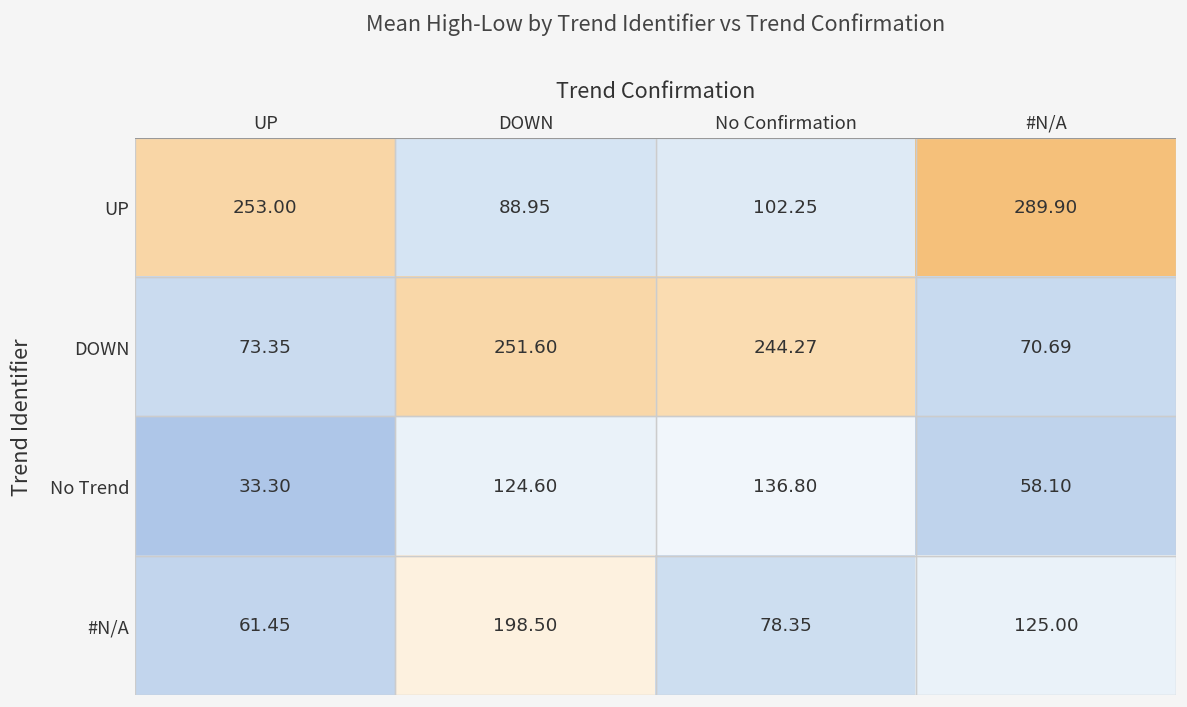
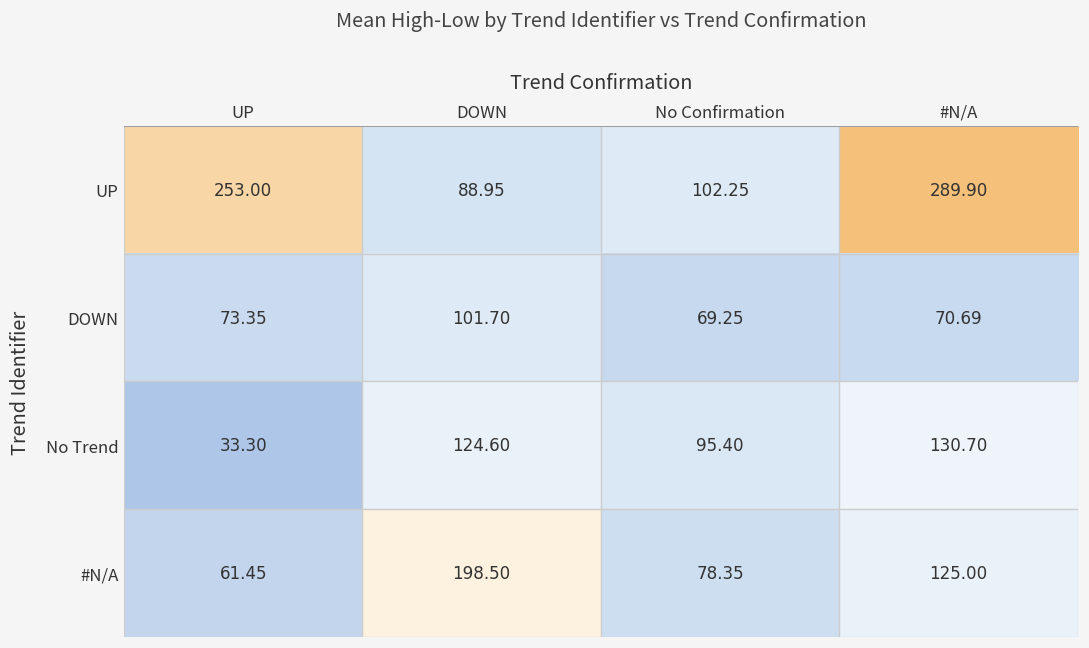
DOWN, DOWN: 251.60 -> 101.70
DOWN, No Confirmation: 244.27 -> 69.25
No Trend, No Confirmation: 136.80 -> 95.40
No Trend, #N/A: 58.10 -> 130.70
